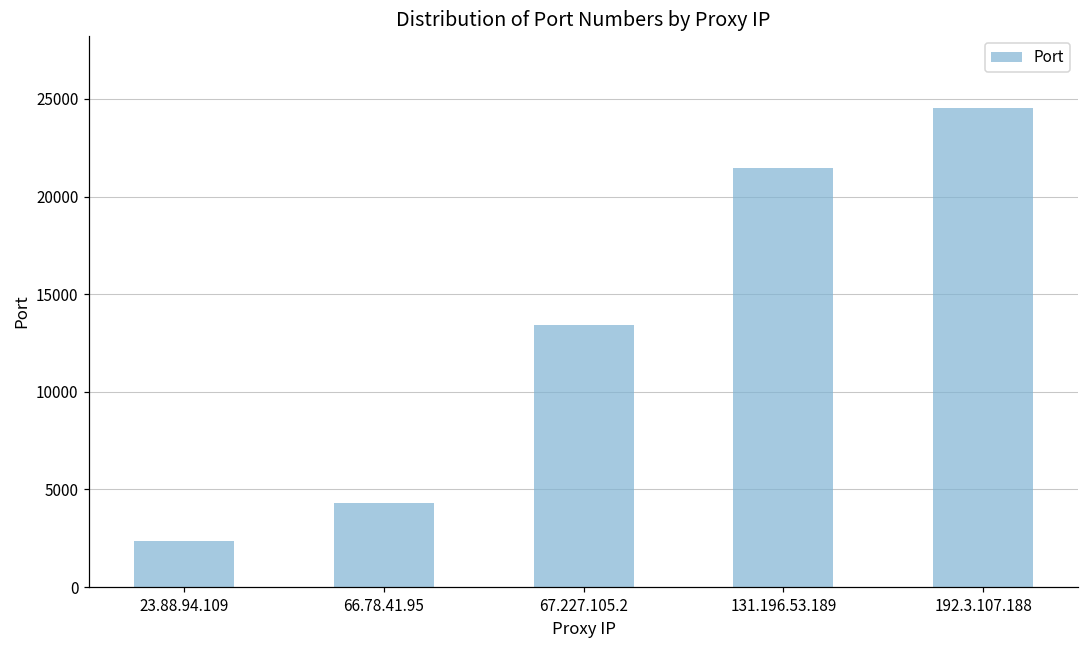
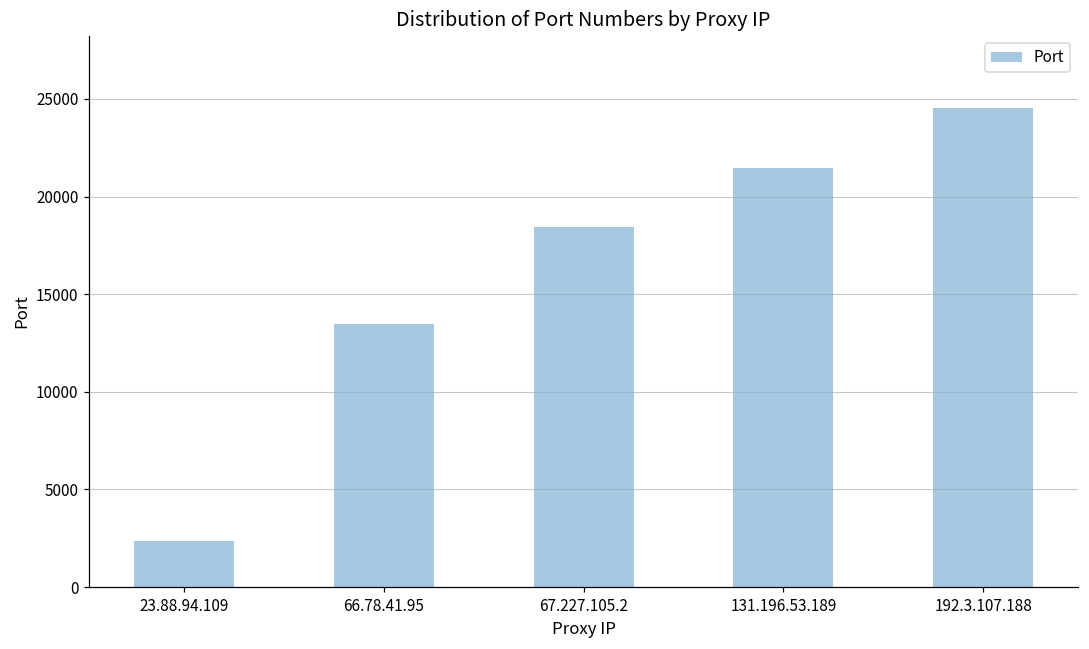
66.78.41.95: 4300 -> 13400
67.227.105.2: 13400 -> 18400
